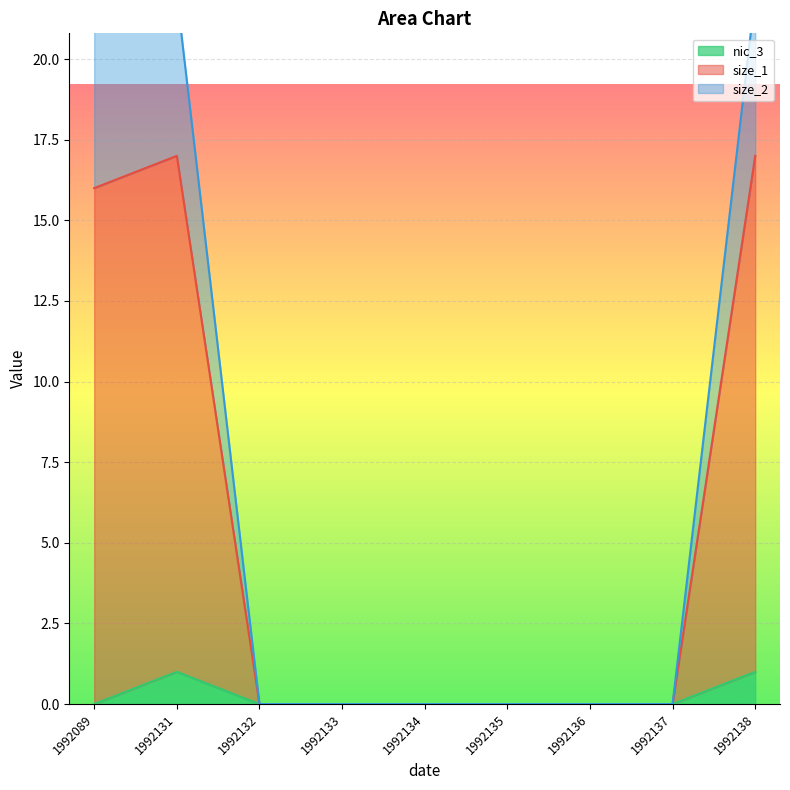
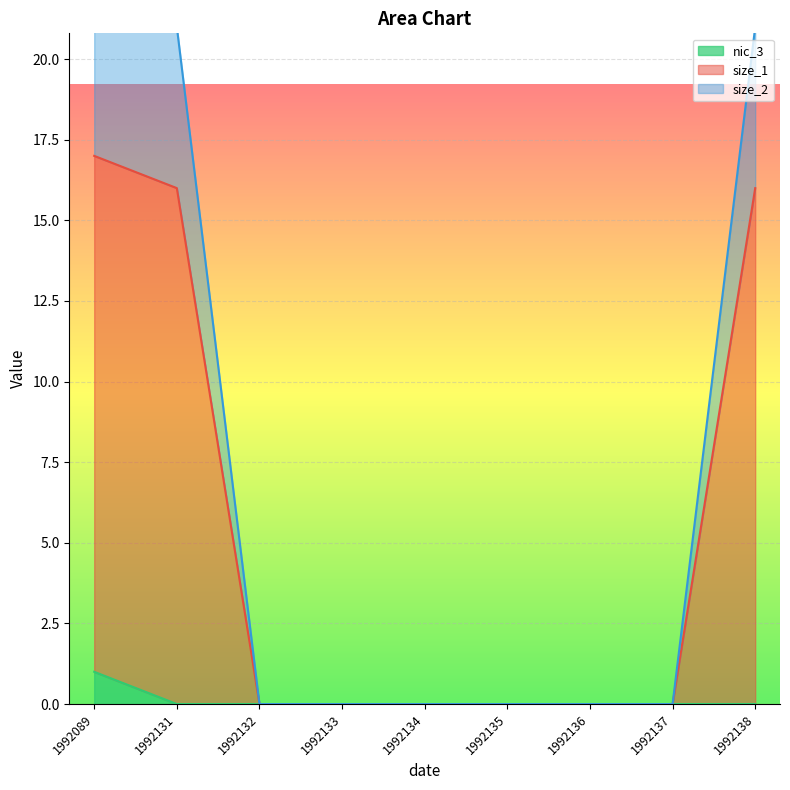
nic_3, 1992089: 0 -> 1
nic_3, 1992131: 1 -> 0
nic_3, 1992138: 1 -> 0
